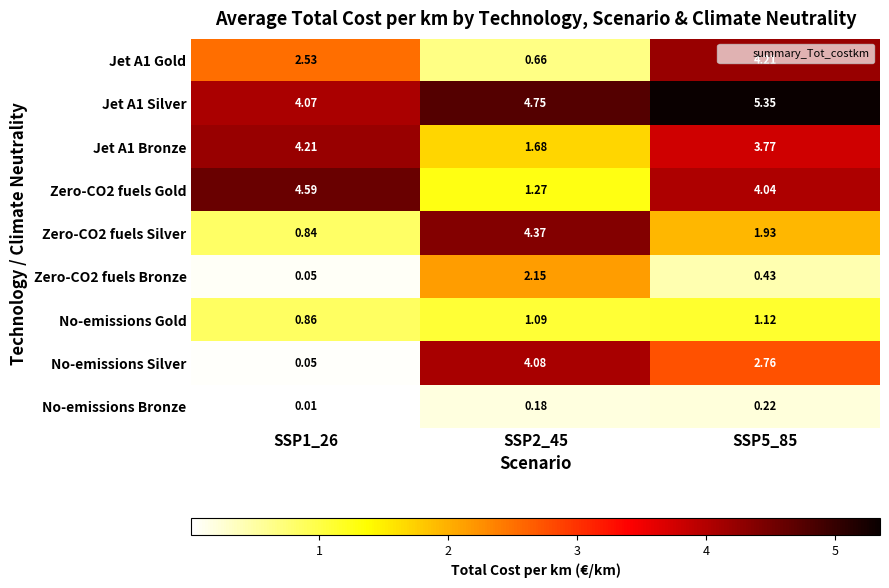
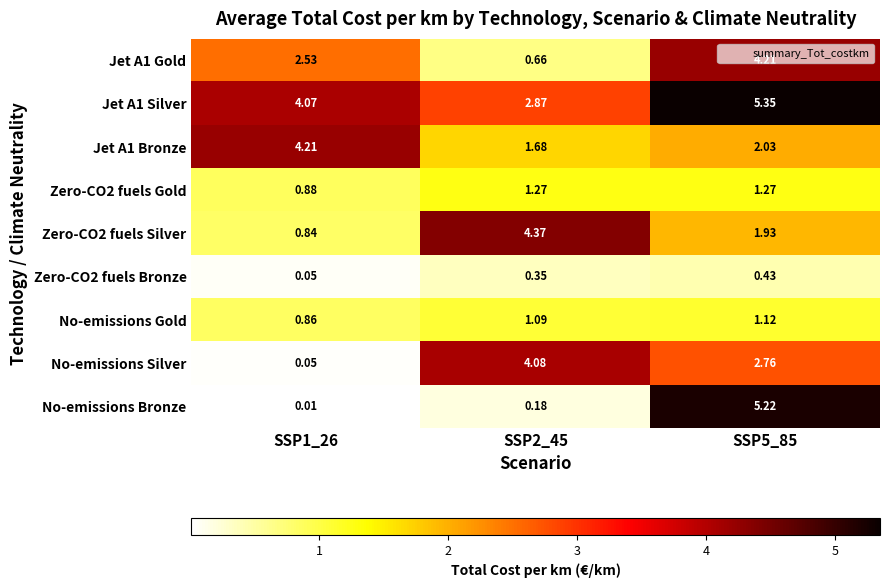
Jet A1 Silver, SSP2_45: 4.75 -> 2.87
Jet A1 Bronze, SSP5_85: 3.77 -> 2.03
Zero-CO2 fuels Gold, SSP1_26: 4.59 -> 0.88
Zero-CO2 fuels Gold, SSP5_85: 4.04 -> 1.27
Zero-CO2 fuels Bronze, SSP2_45: 2.15 -> 0.35
No-emissions Bronze, SSP5_85: 0.22 -> 5.22
